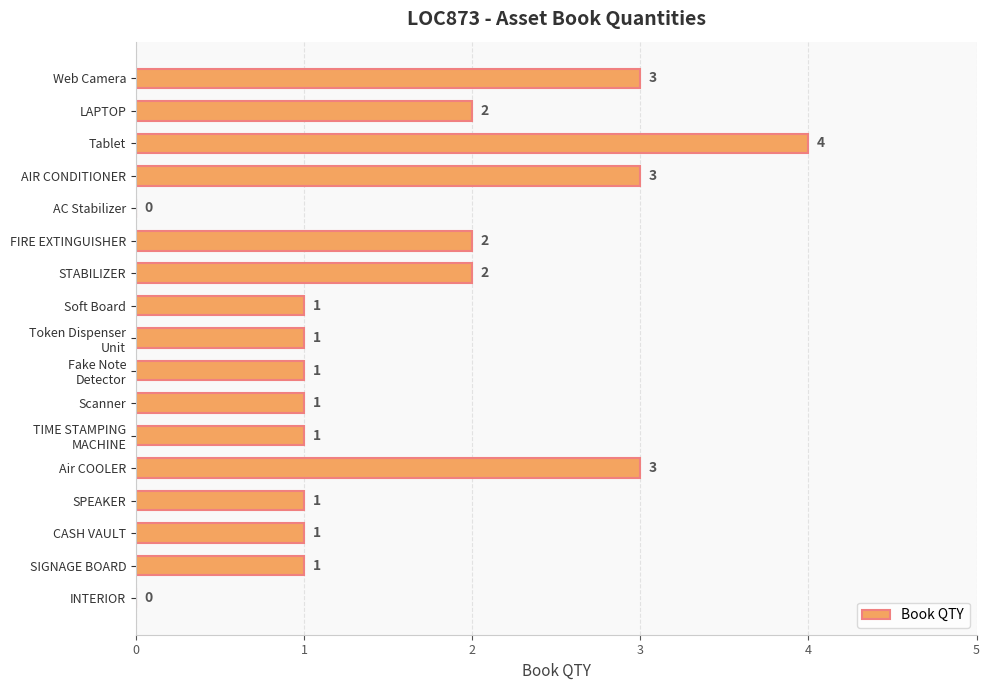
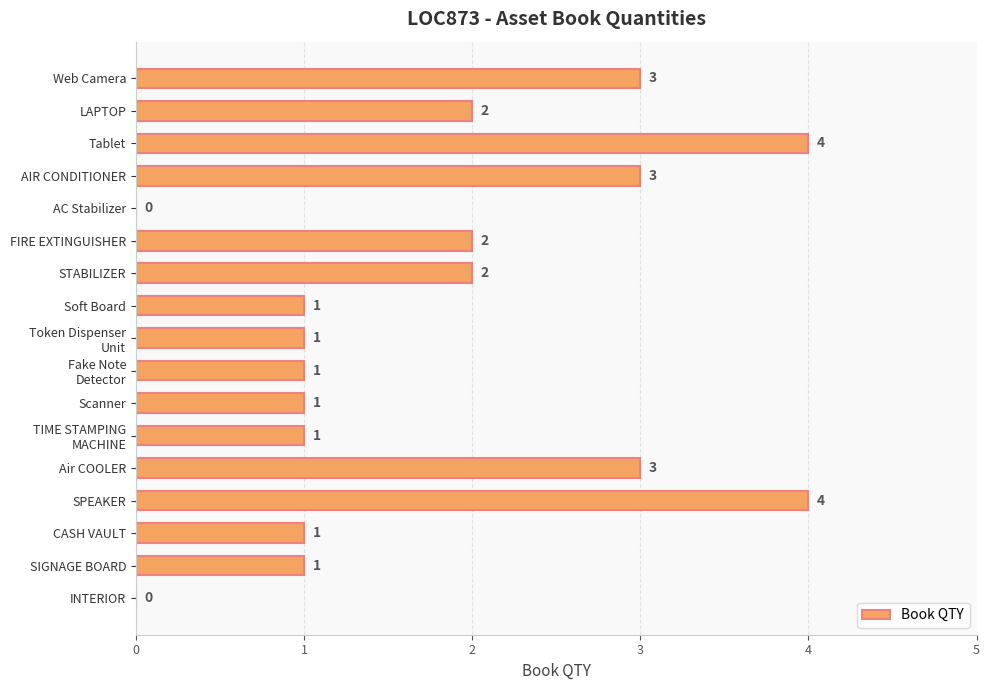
SPEAKER: 1 -> 4
